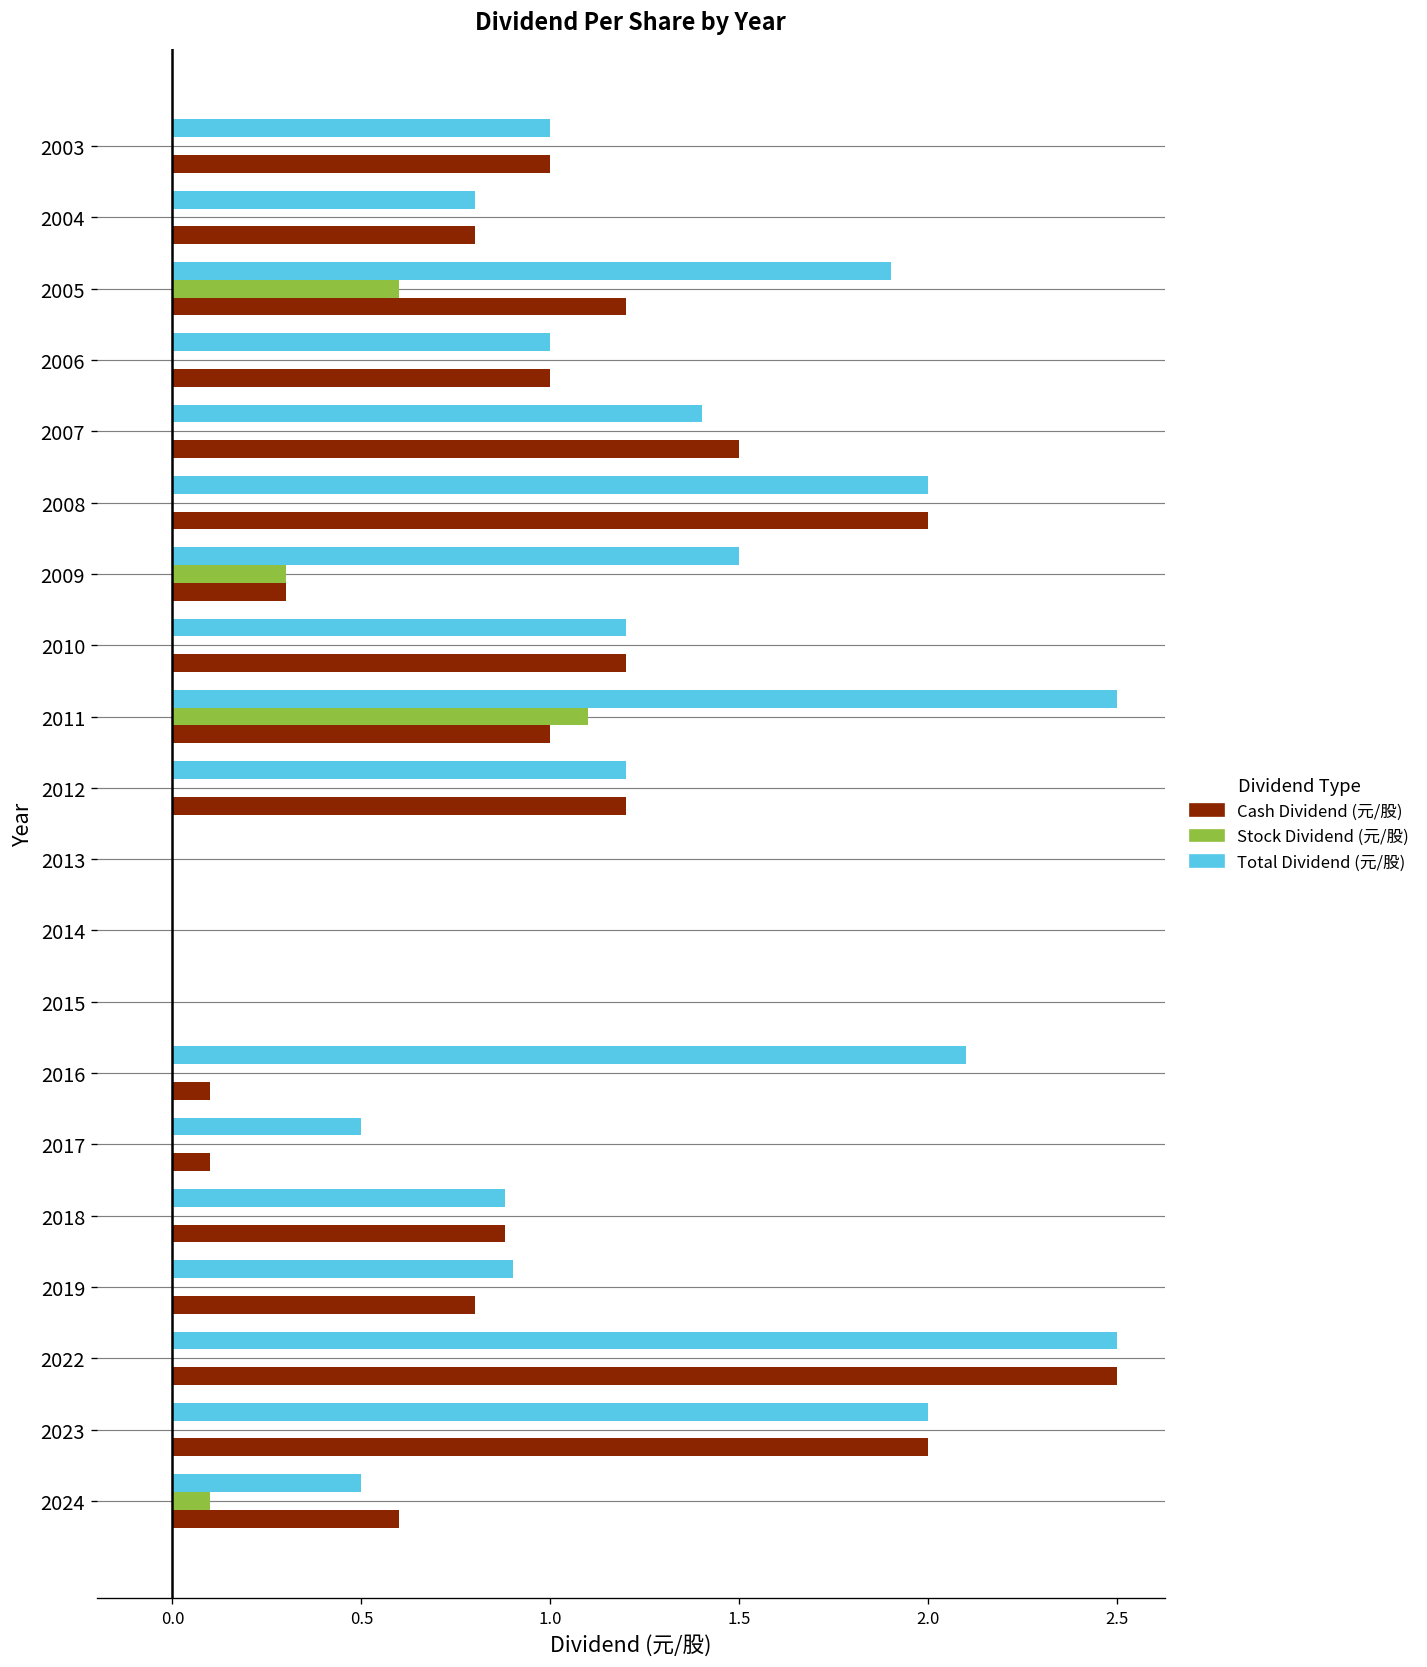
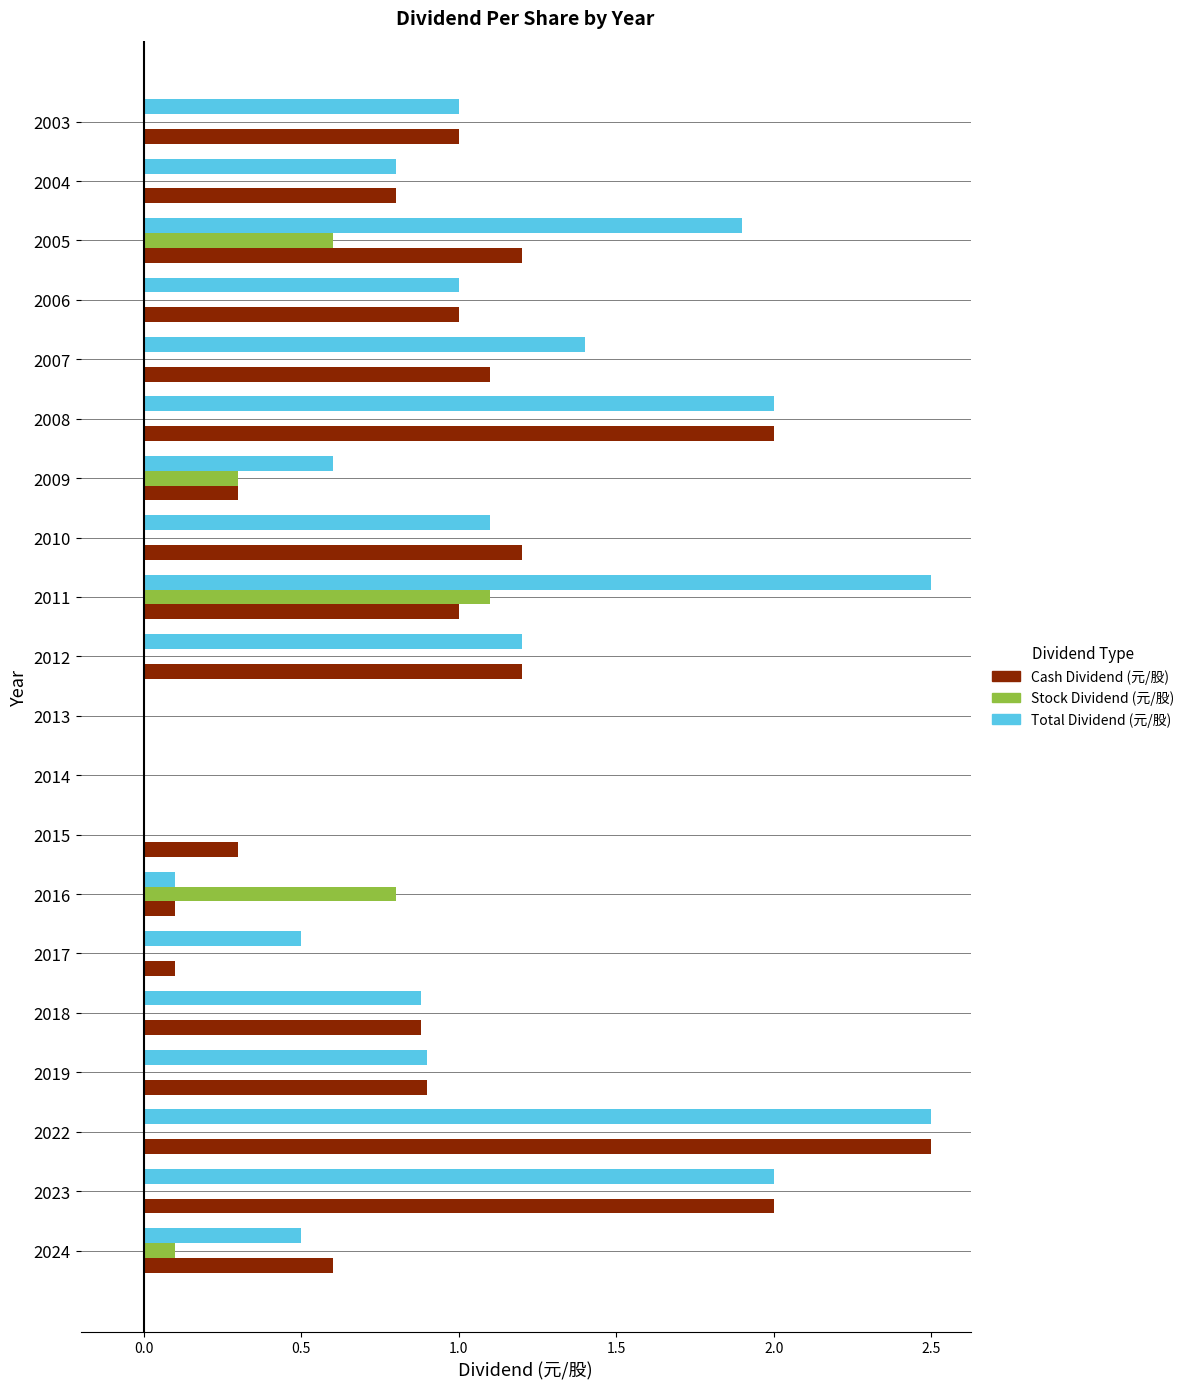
Cash Dividend (元/股), 2007: 1.5 -> 1.1
Total Dividend (元/股), 2009: 1.5 -> 0.6
Total Dividend (元/股), 2010: 1.2 -> 1.1
Cash Dividend (元/股), 2015: 0.0 -> 0.3
Total Dividend (元/股), 2016: 2.1 -> 0.1
Stock Dividend (元/股), 2016: 0.0 -> 0.8
Cash Dividend (元/股), 2019: 0.8 -> 0.9
